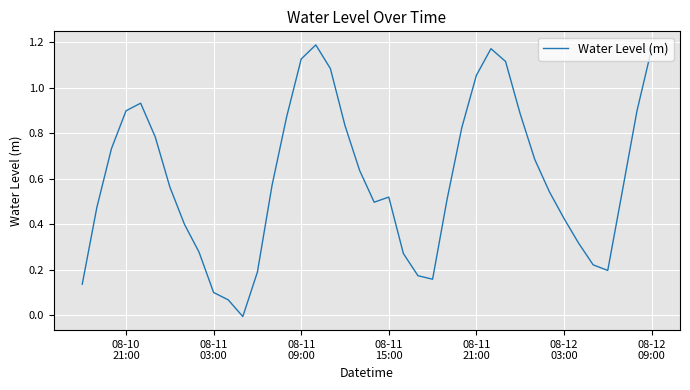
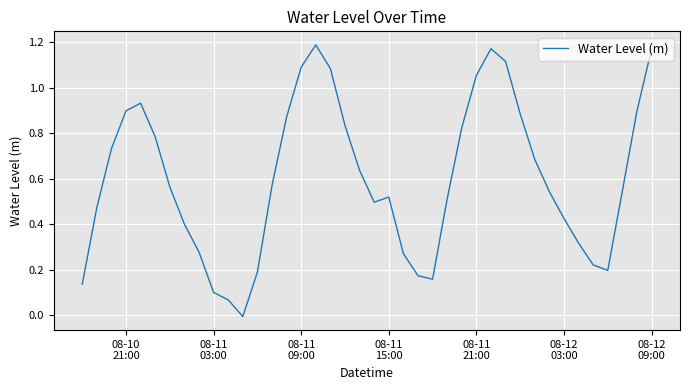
08-11 09:00: 1.13 -> 1.09
